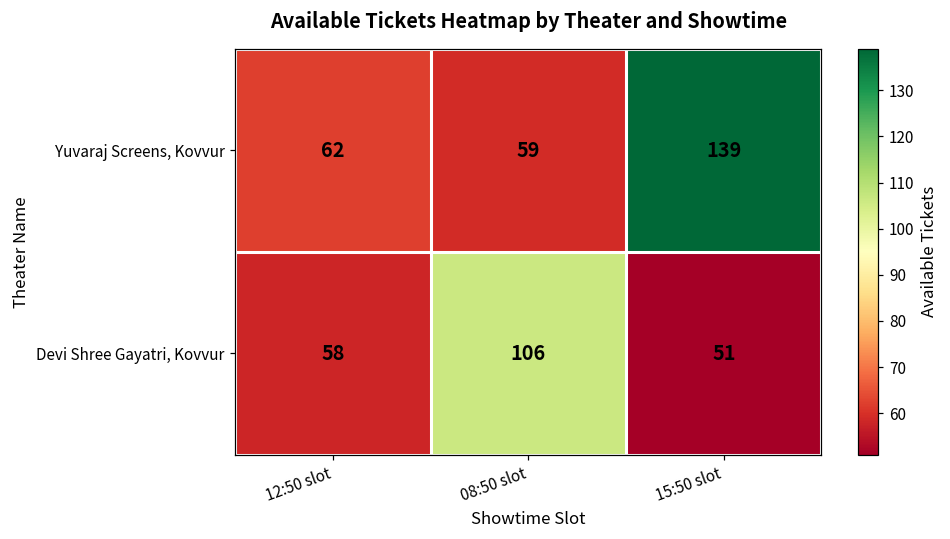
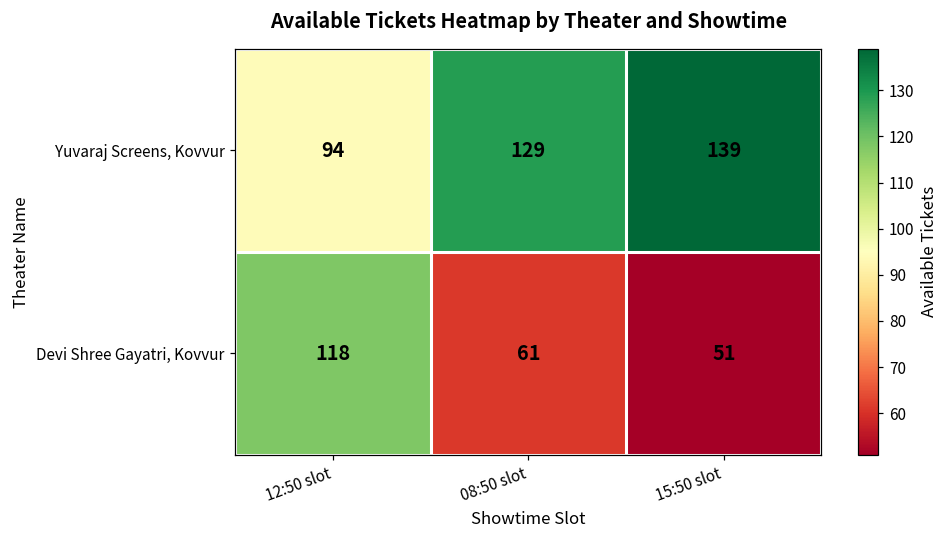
Yuvaraj Screens, Kovvur, 12:50 slot: 62 -> 94
Yuvaraj Screens, Kovvur, 08:50 slot: 59 -> 129
Devi Shree Gayatri, Kovvur, 12:50 slot: 58 -> 118
Devi Shree Gayatri, Kovvur, 08:50 slot: 106 -> 61
